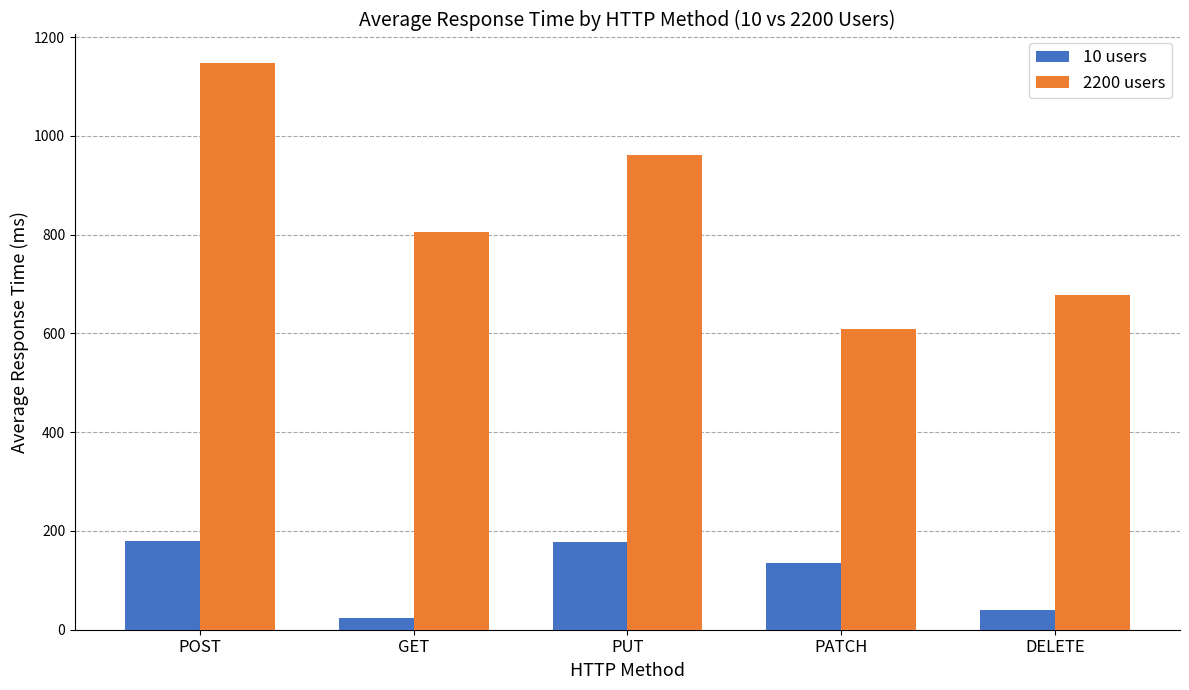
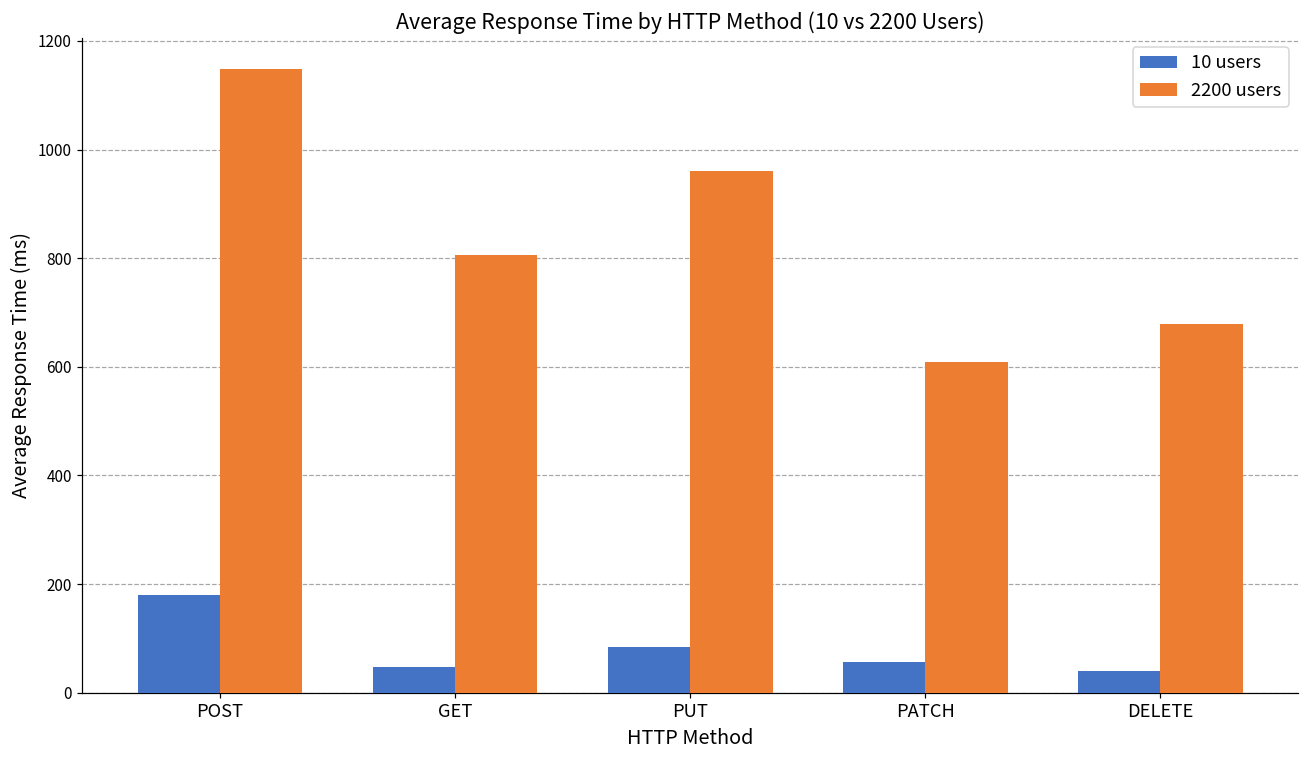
10 users, GET: 20 -> 50
10 users, PUT: 180 -> 80
10 users, PATCH: 140 -> 60
